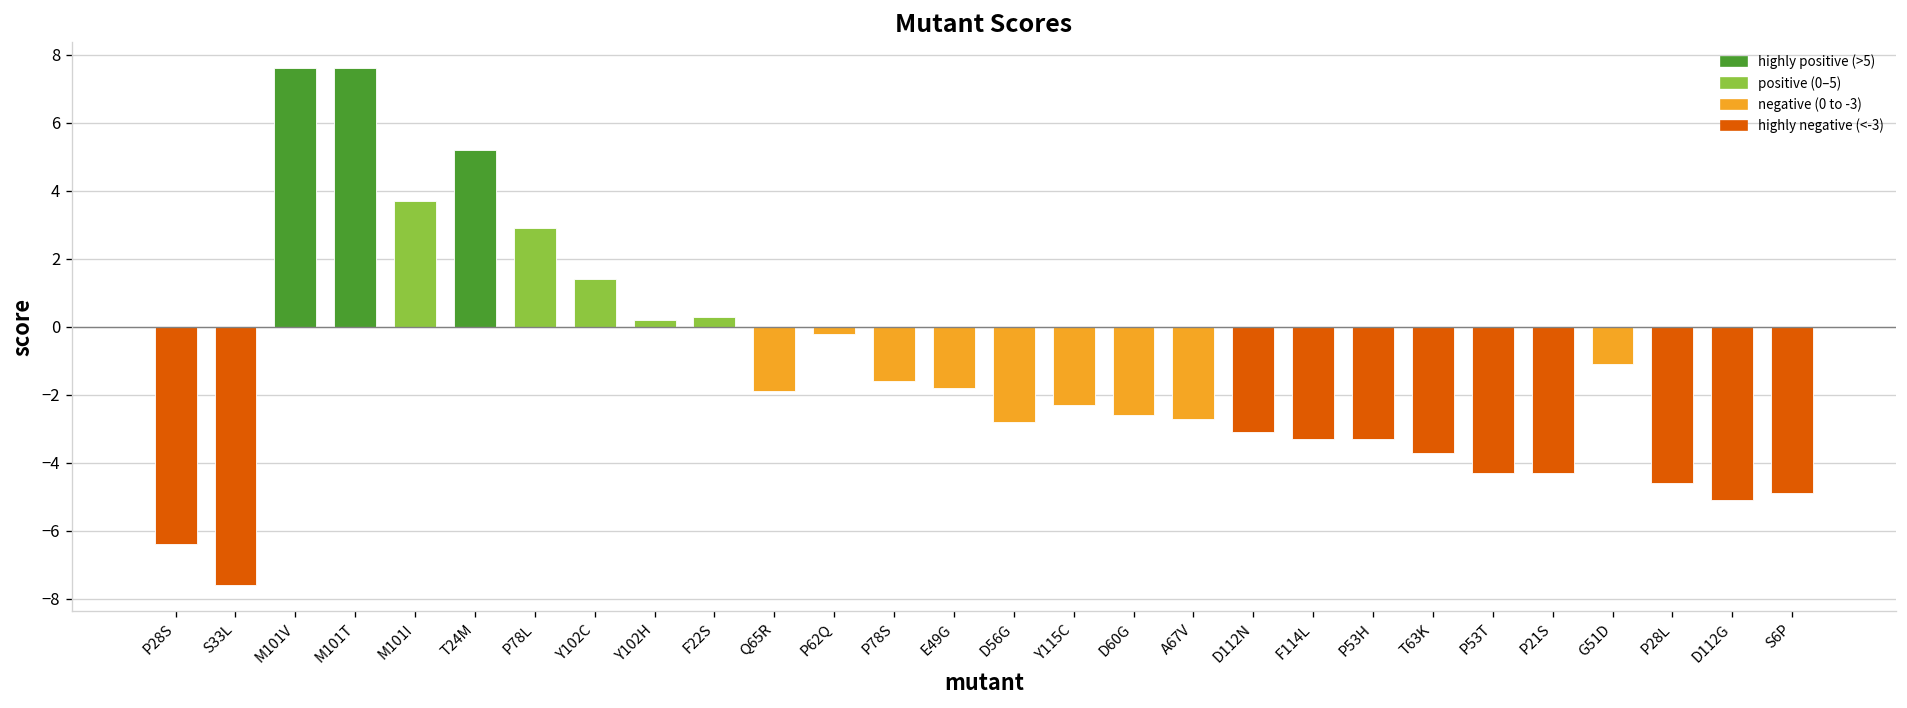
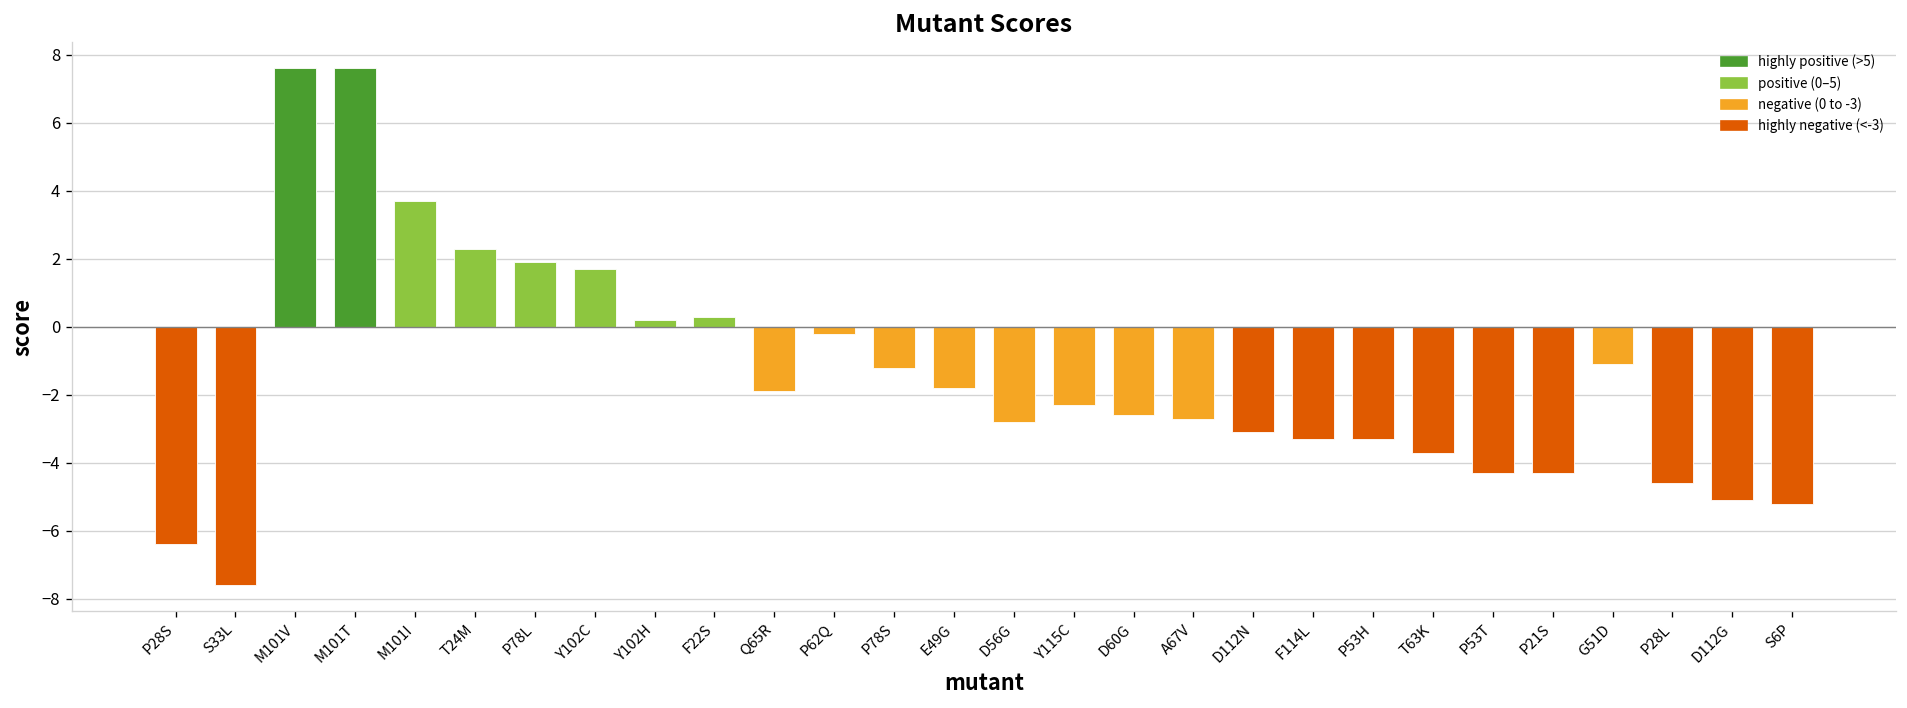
T24M: 5.2 -> 2.3
P78L: 2.9 -> 1.9
Y102C: 1.4 -> 1.7
P78S: -1.6 -> -1.2
S6P: -4.9 -> -5.2
